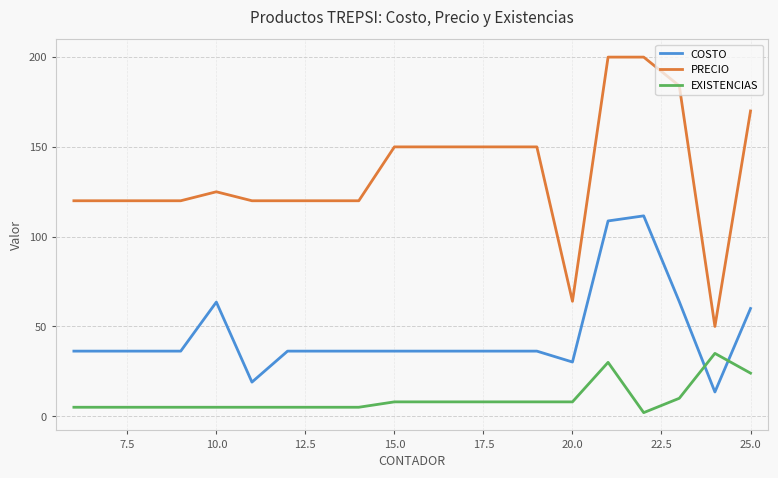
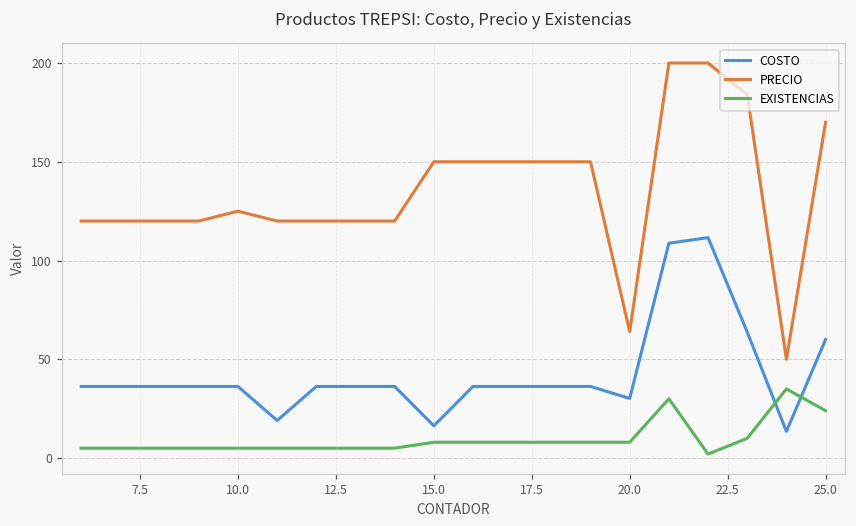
COSTO, 10.0: 64 -> 36
COSTO, 15.0: 36 -> 16
